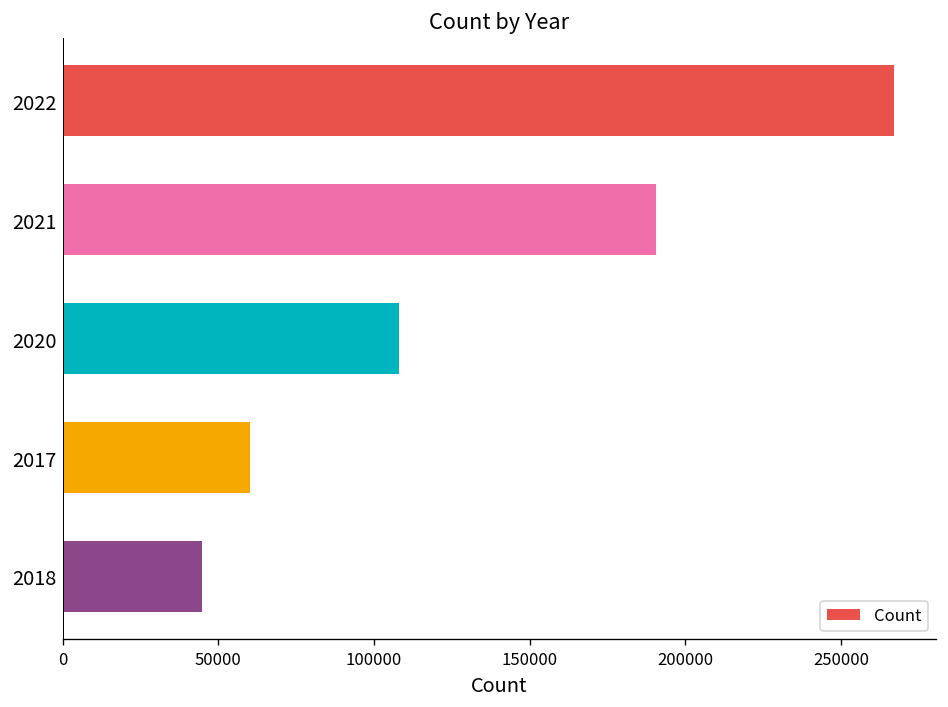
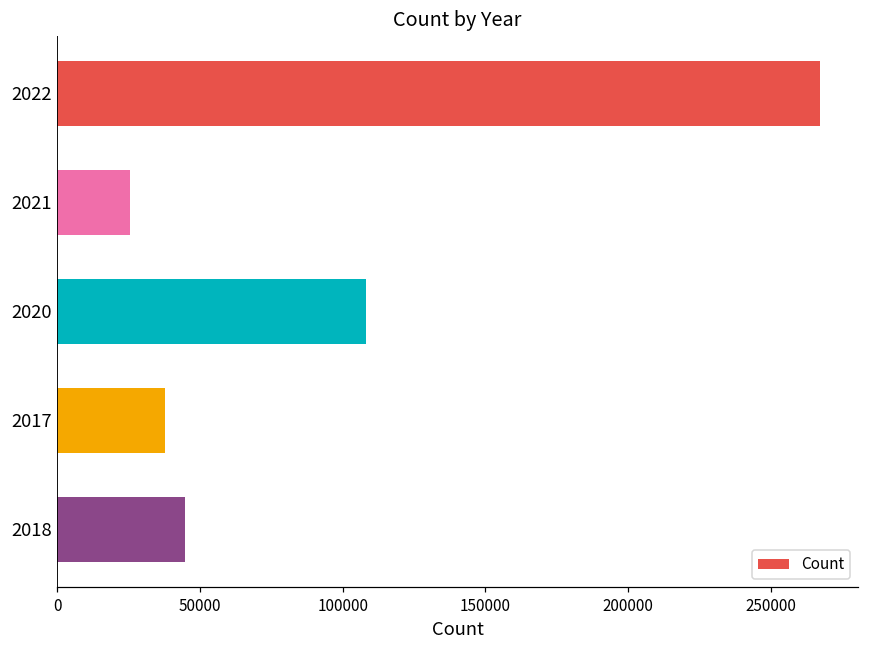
2021: 191000 -> 26000
2017: 60000 -> 38000
